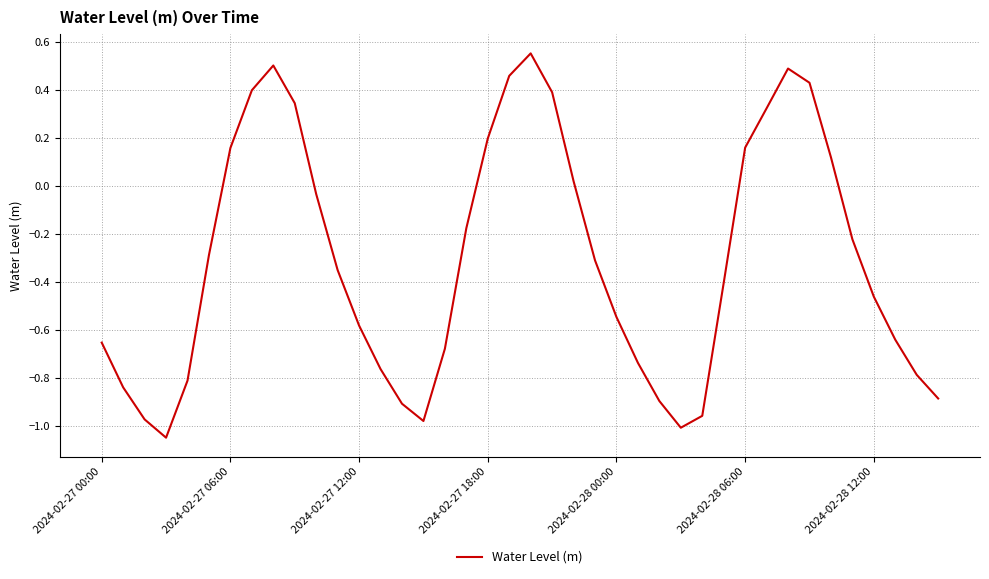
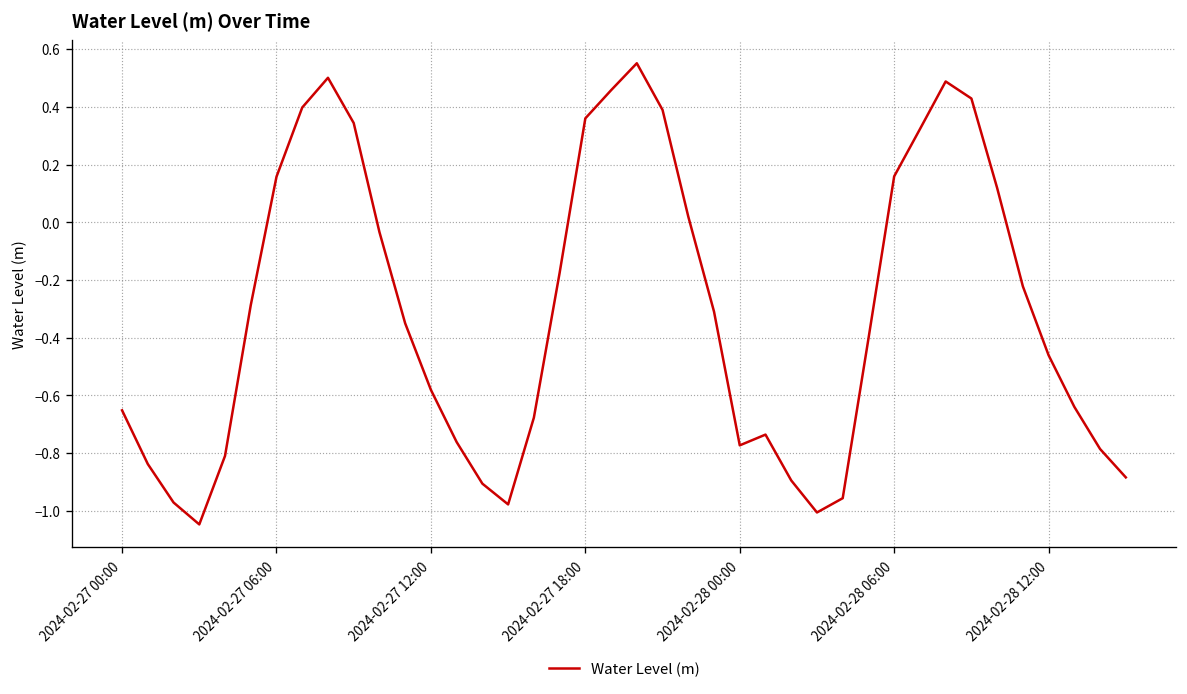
2024-02-27 18:00: 0.20 -> 0.36
2024-02-28 00:00: -0.55 -> -0.77
